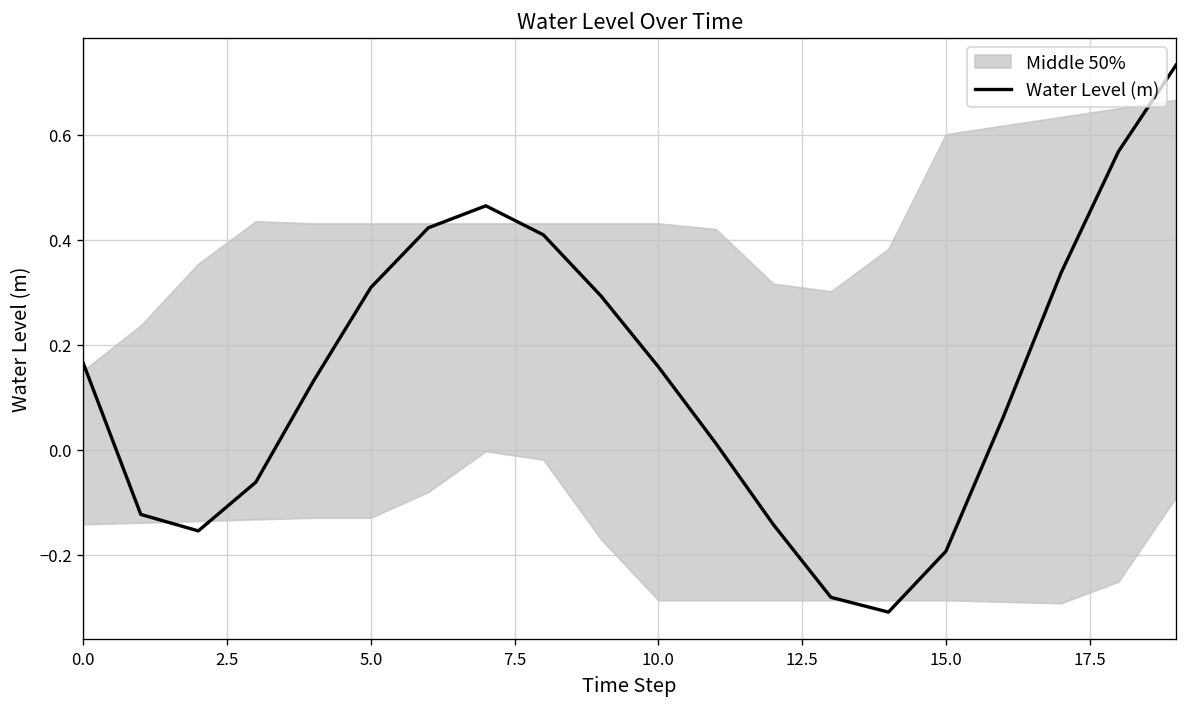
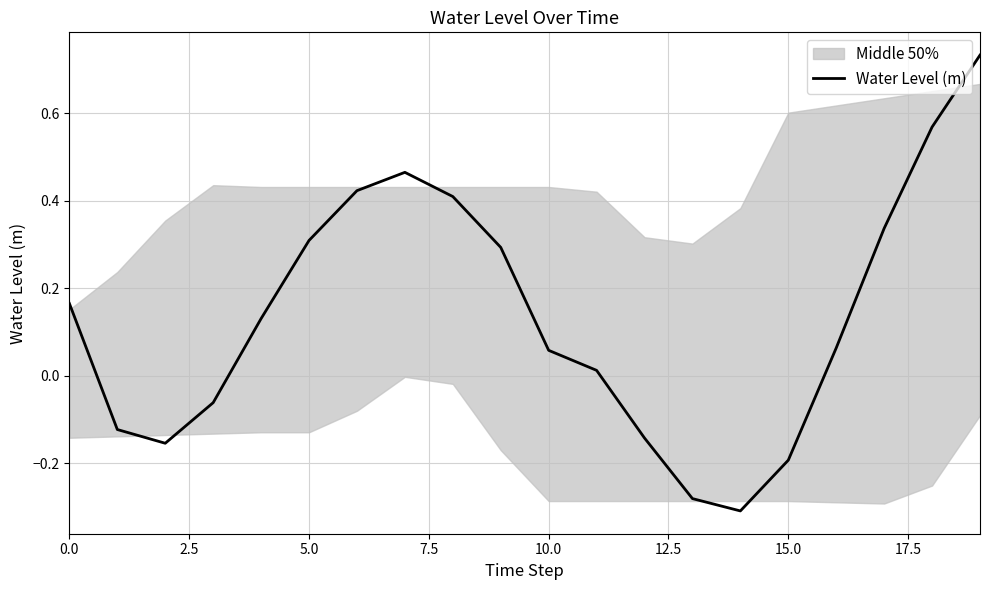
Water Level (m), 10.0: 0.16 -> 0.06
